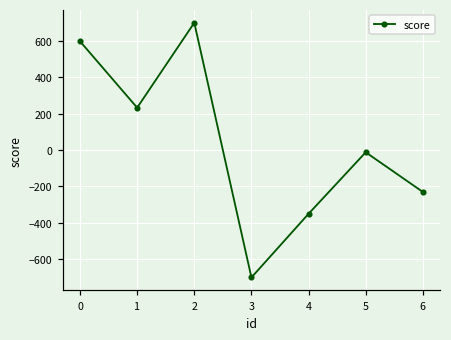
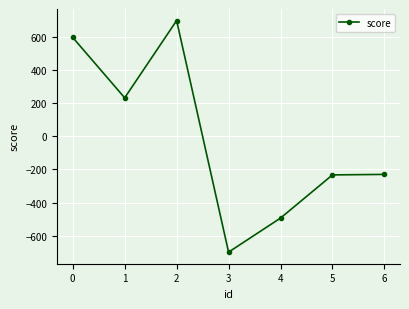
4: -350 -> -490
5: -10 -> -230
